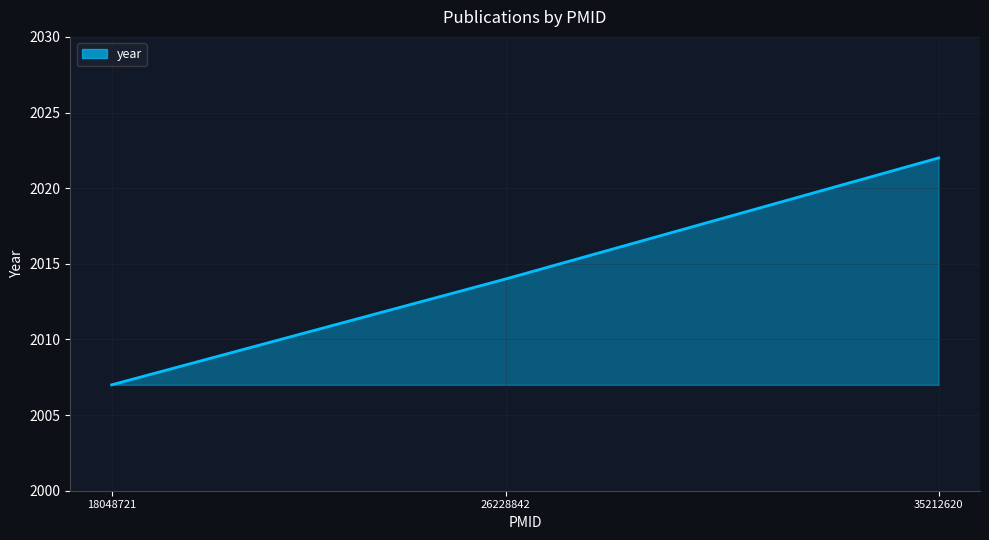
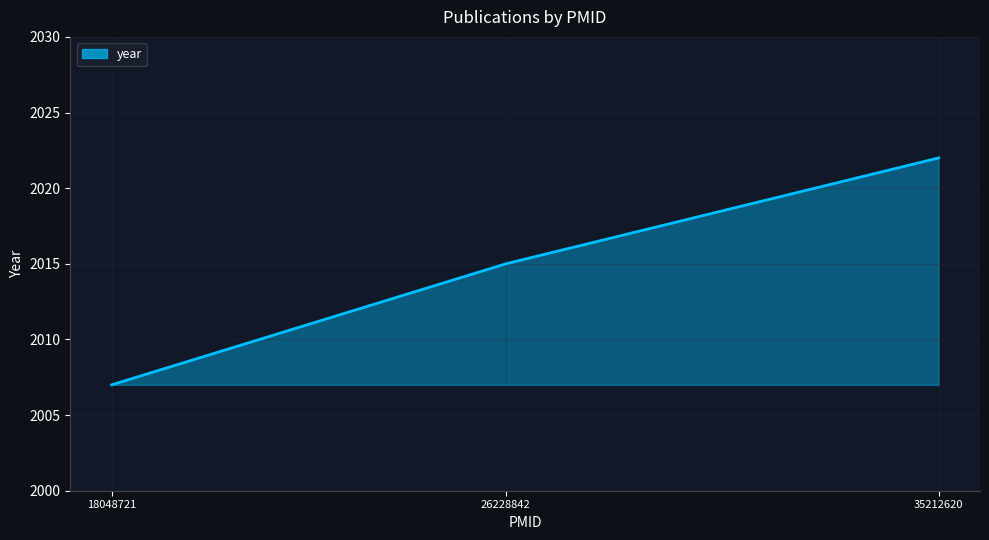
26228842: 2014 -> 2015
